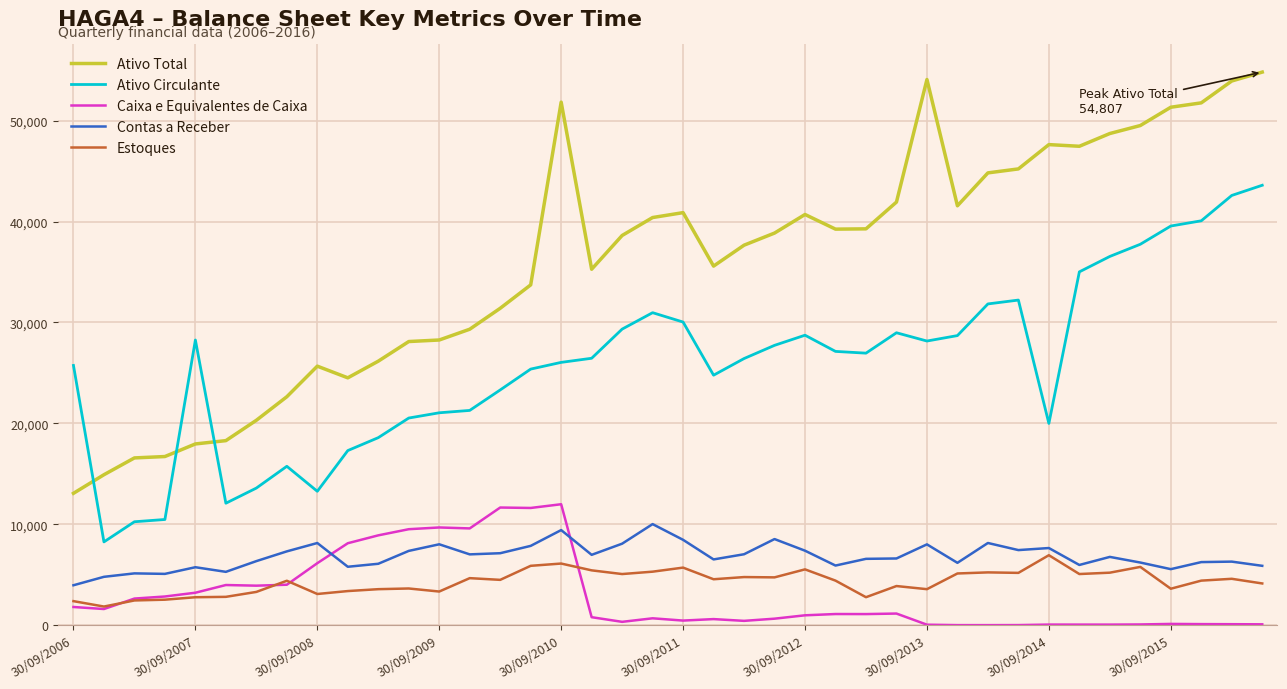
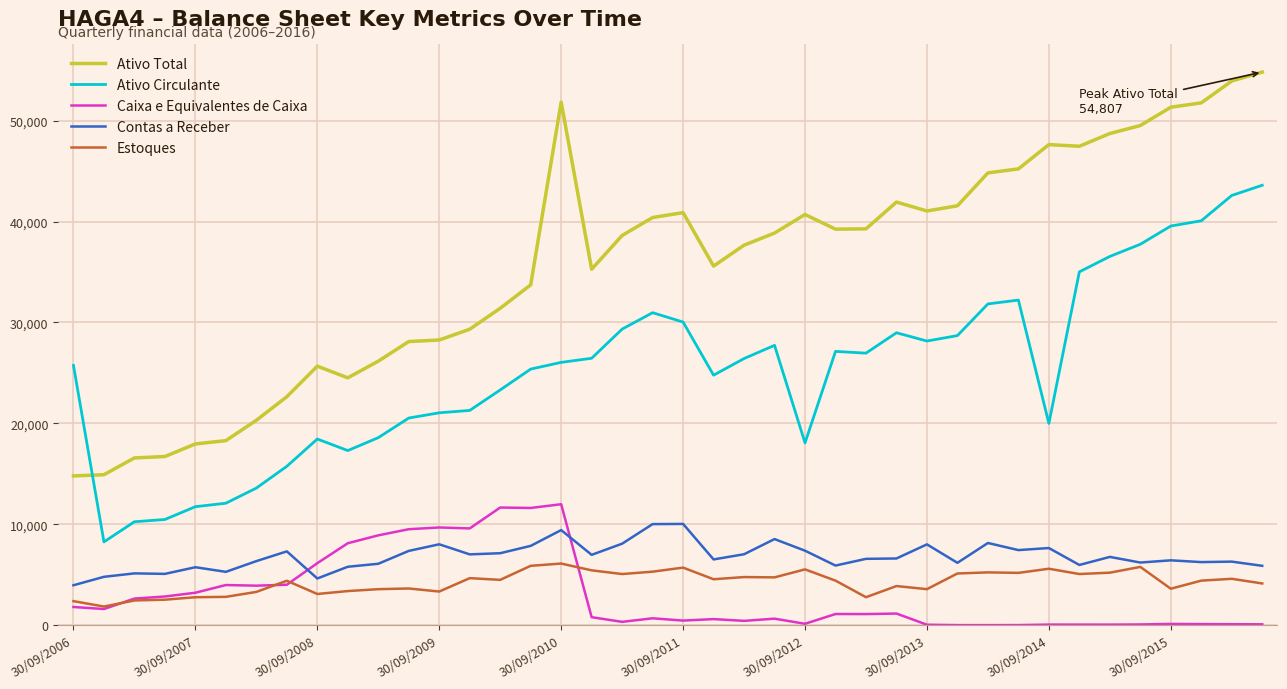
Ativo Total, 30/09/2006: 13,100 -> 14,800
Ativo Circulante, 30/09/2007: 28,300 -> 11,700
Ativo Circulante, 30/09/2008: 13,300 -> 18,400
Contas a Receber, 30/09/2008: 8,100 -> 4,600
Contas a Receber, 30/09/2011: 8,500 -> 10,000
Ativo Circulante, 30/09/2012: 28,700 -> 18,100
Caixa e Equivalentes de Caixa, 30/09/2012: 1,000 -> 100
Ativo Total, 30/09/2013: 54,100 -> 41,000
Estoques, 30/09/2014: 6,900 -> 5,600
Contas a Receber, 30/09/2015: 5,600 -> 6,400
